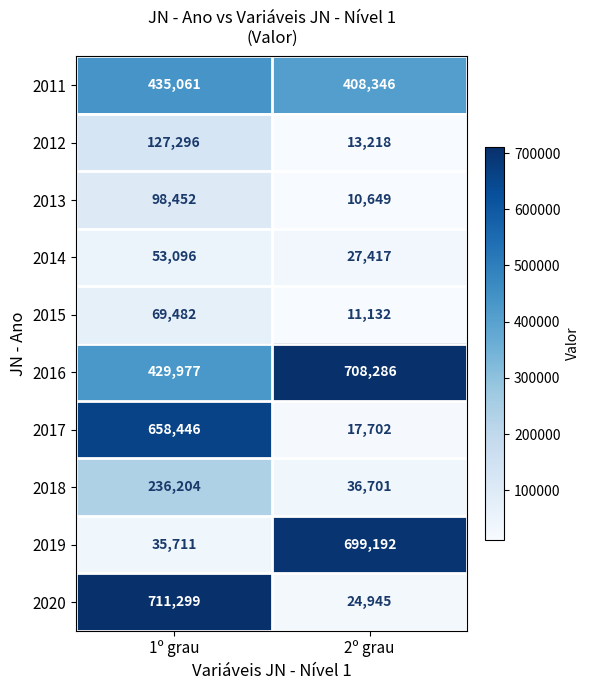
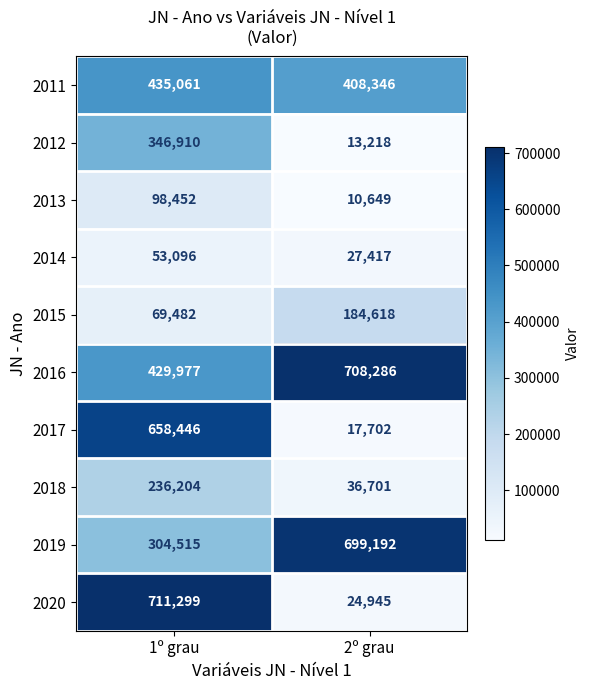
2012, 1º grau: 127,296 -> 346,910
2015, 2º grau: 11,132 -> 184,618
2019, 1º grau: 35,711 -> 304,515
